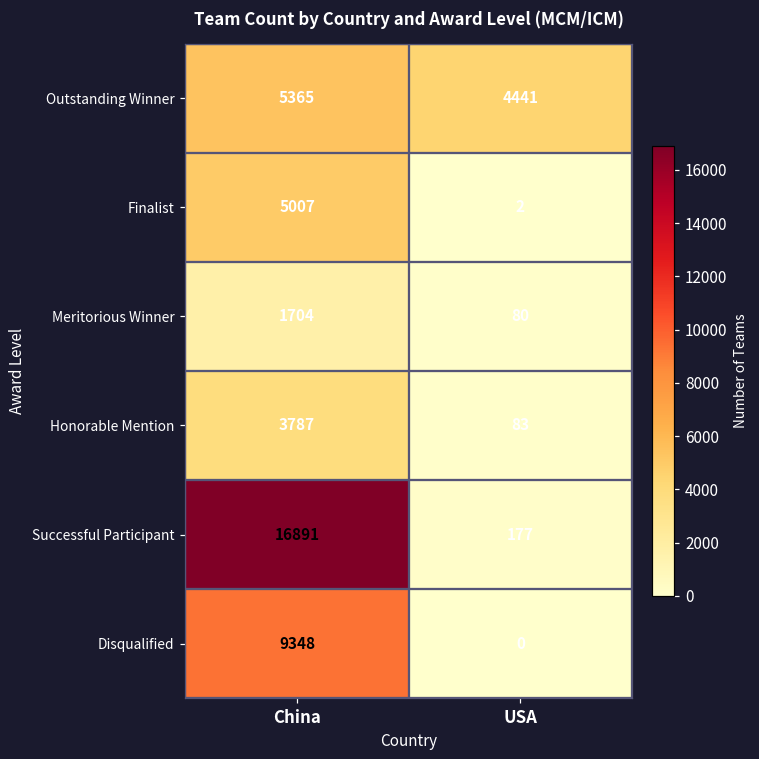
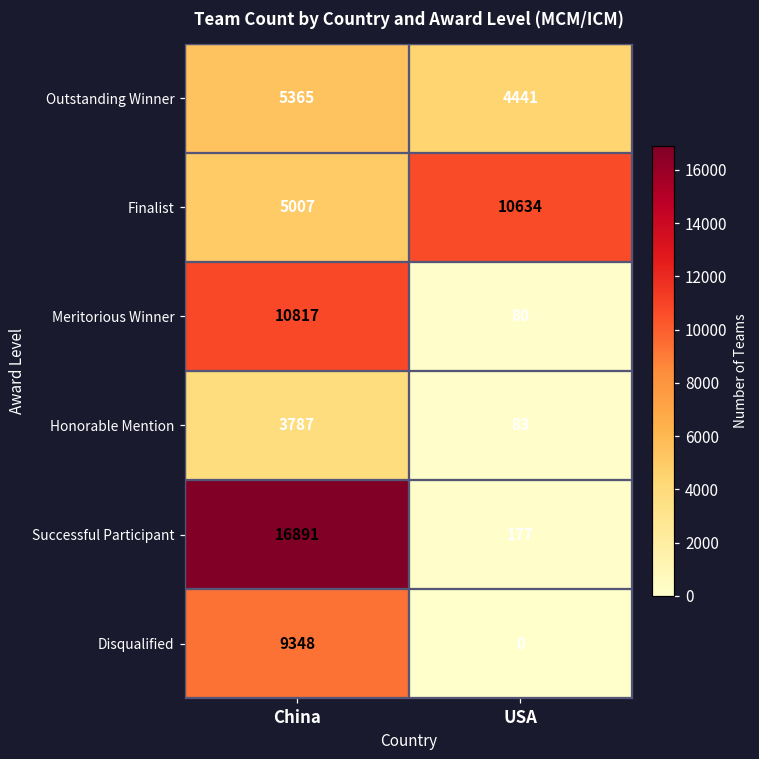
Finalist, USA: 2 -> 10634
Meritorious Winner, China: 1704 -> 10817
